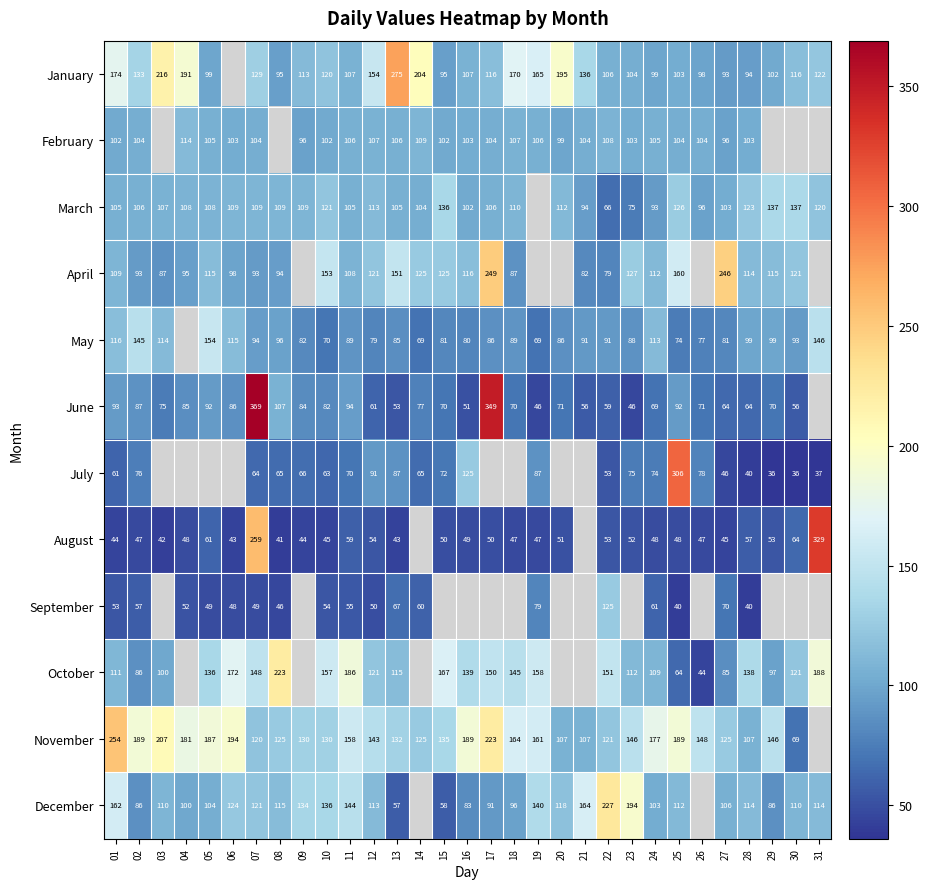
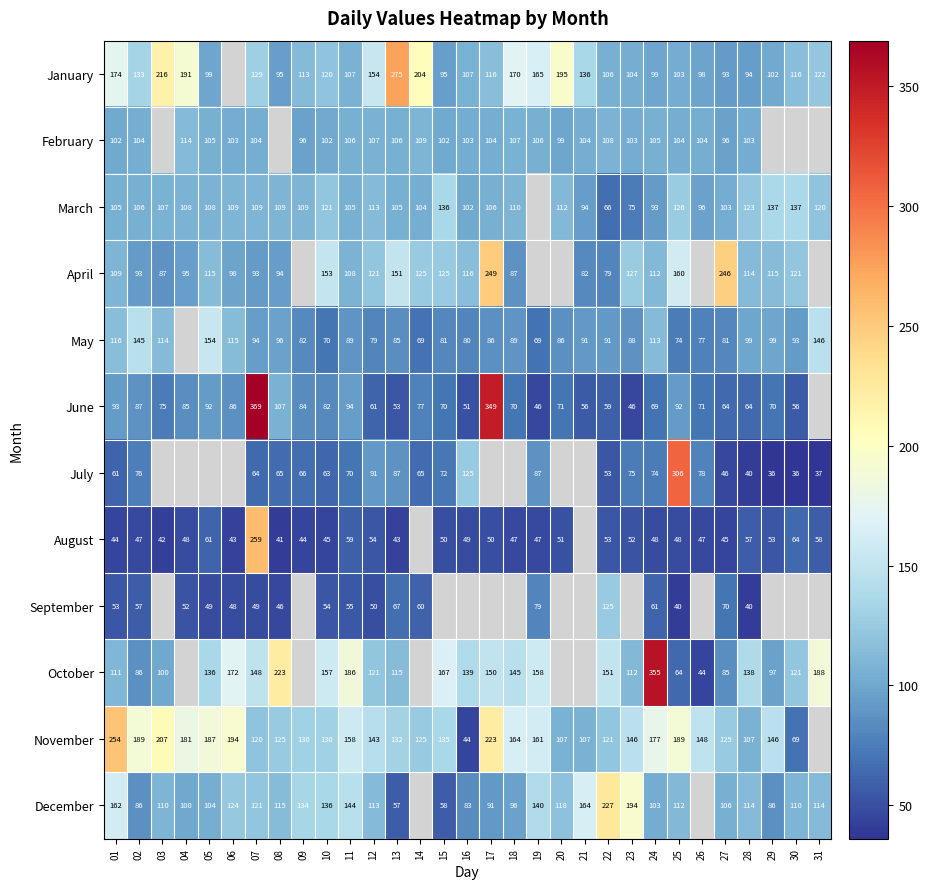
August, 31: 329 -> 58
October, 24: 109 -> 355
November, 16: 189 -> 44
